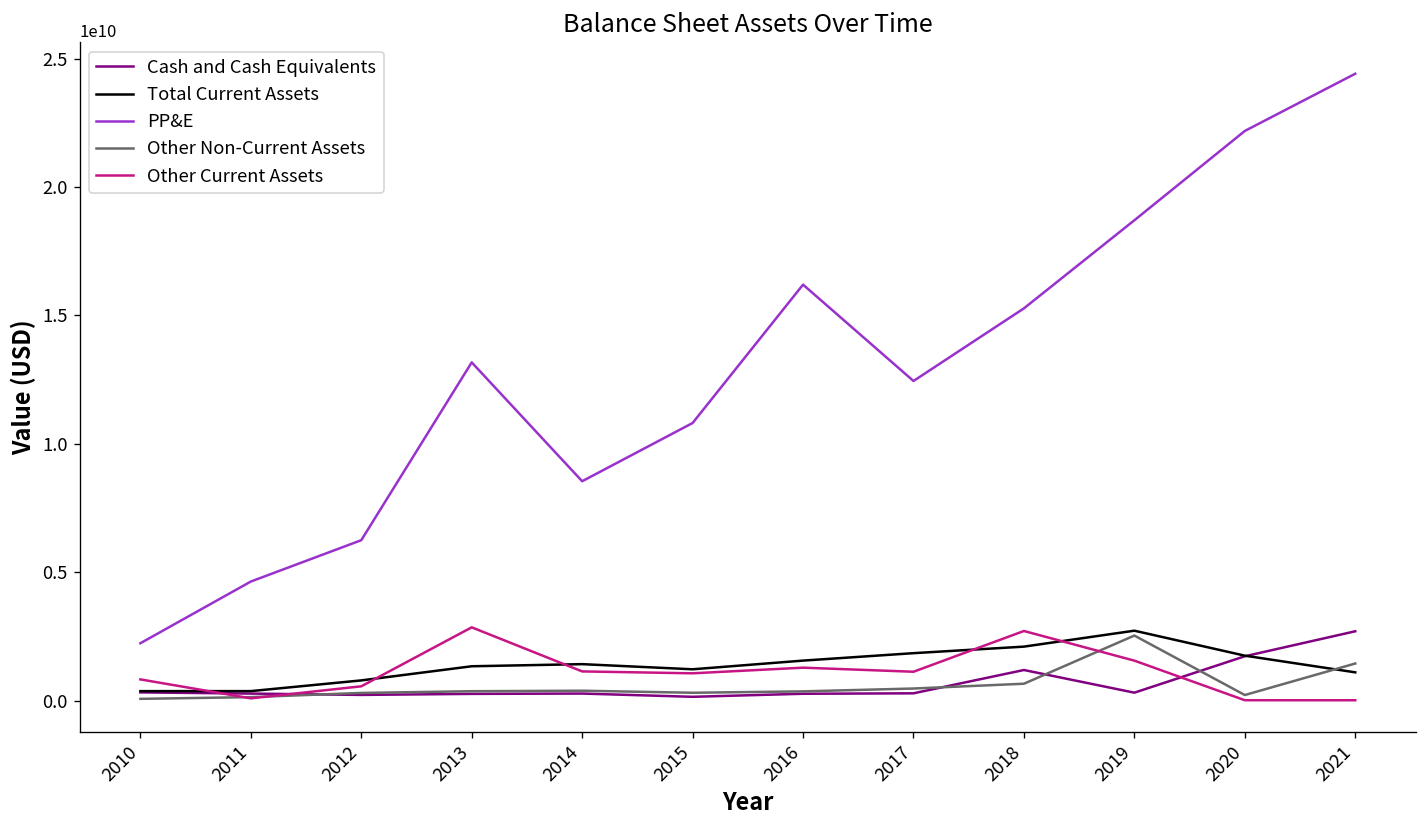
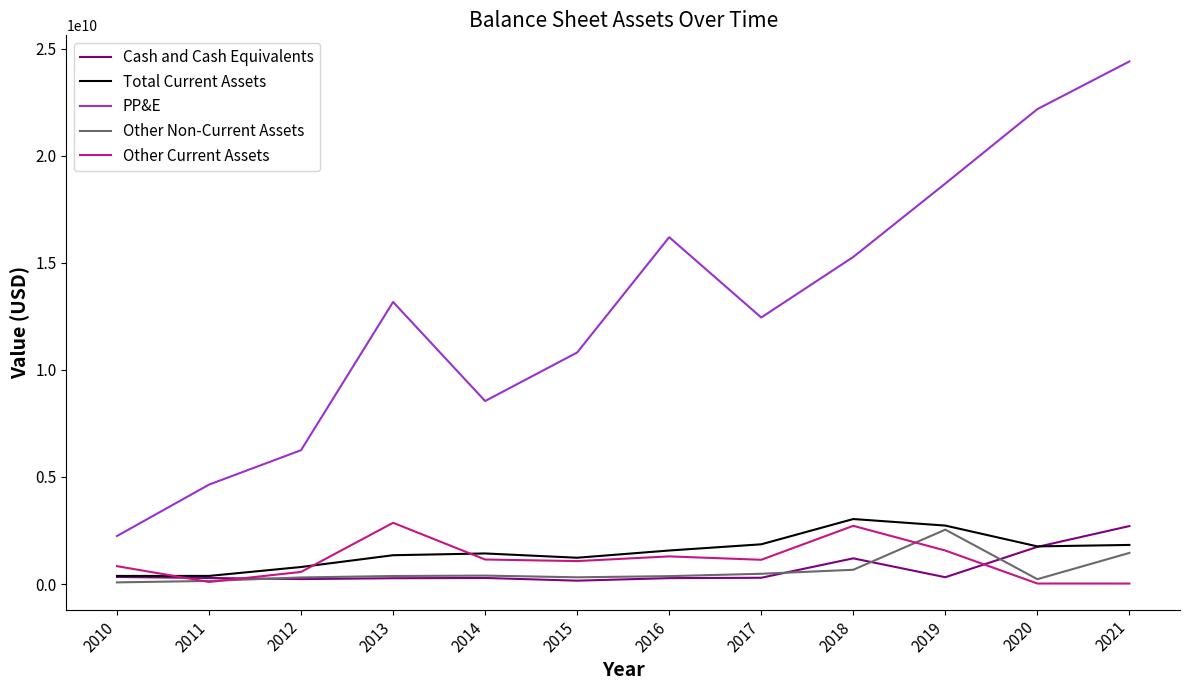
Total Current Assets, 2018: 2100000000 -> 3000000000
Total Current Assets, 2021: 1100000000 -> 1800000000
